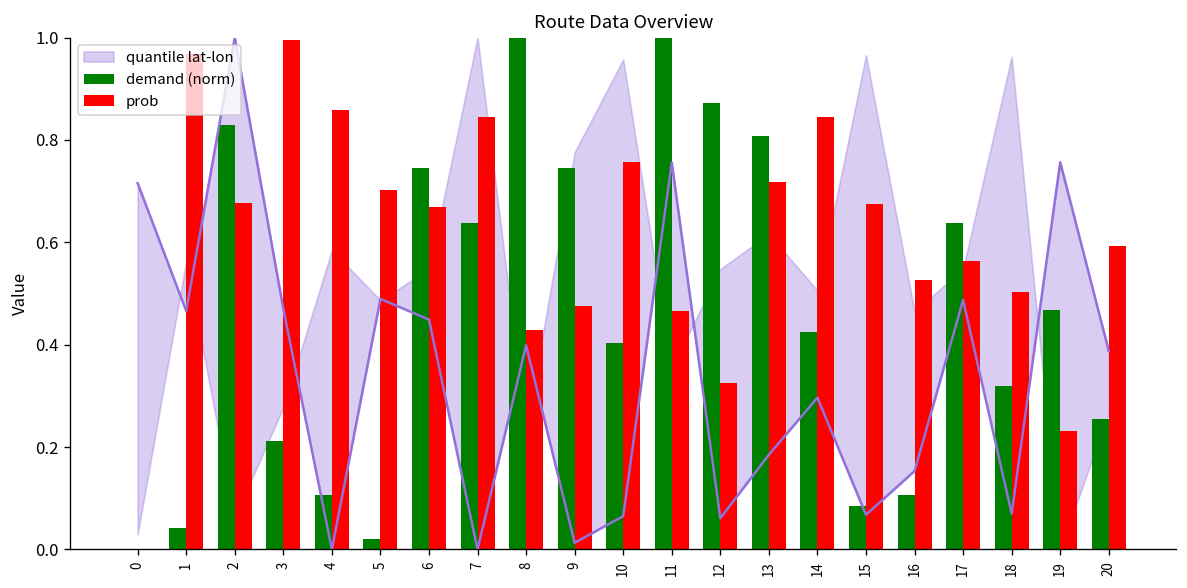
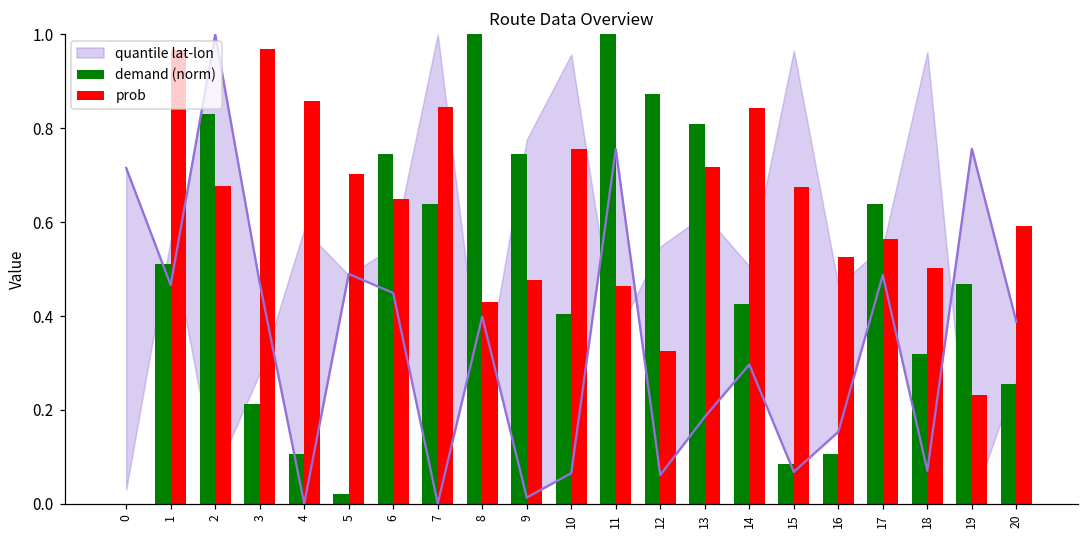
demand (norm), 1: 0.04 -> 0.51
prob, 3: 1.00 -> 0.97
prob, 6: 0.67 -> 0.65
